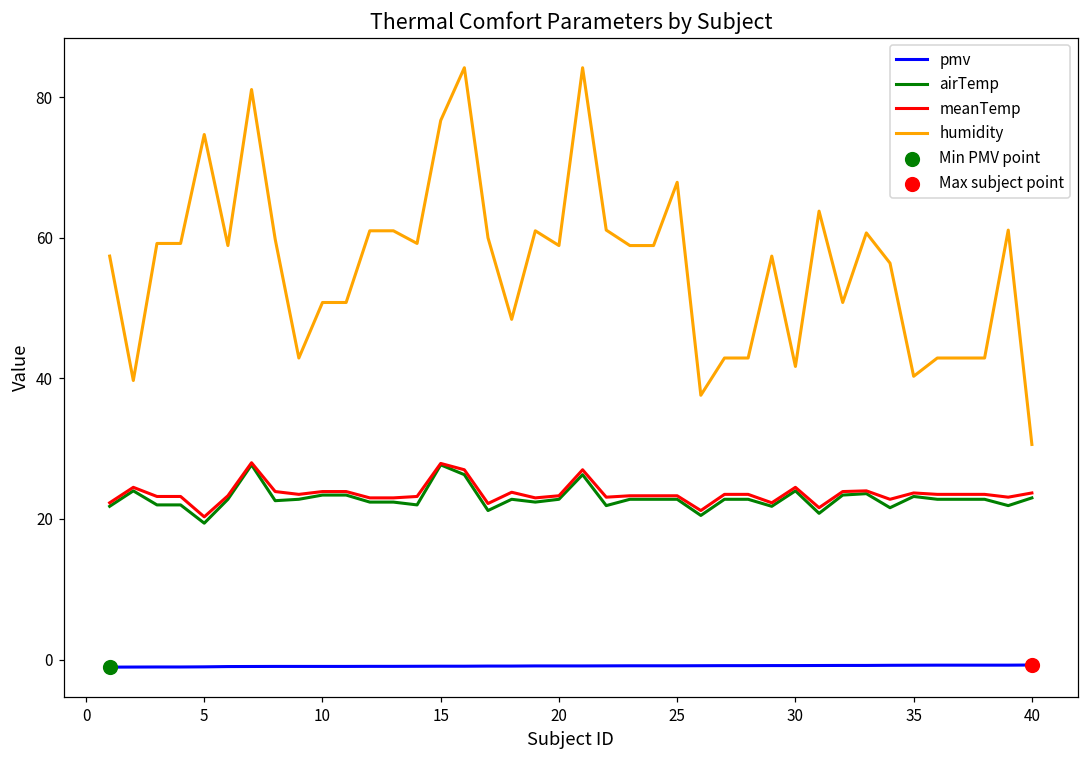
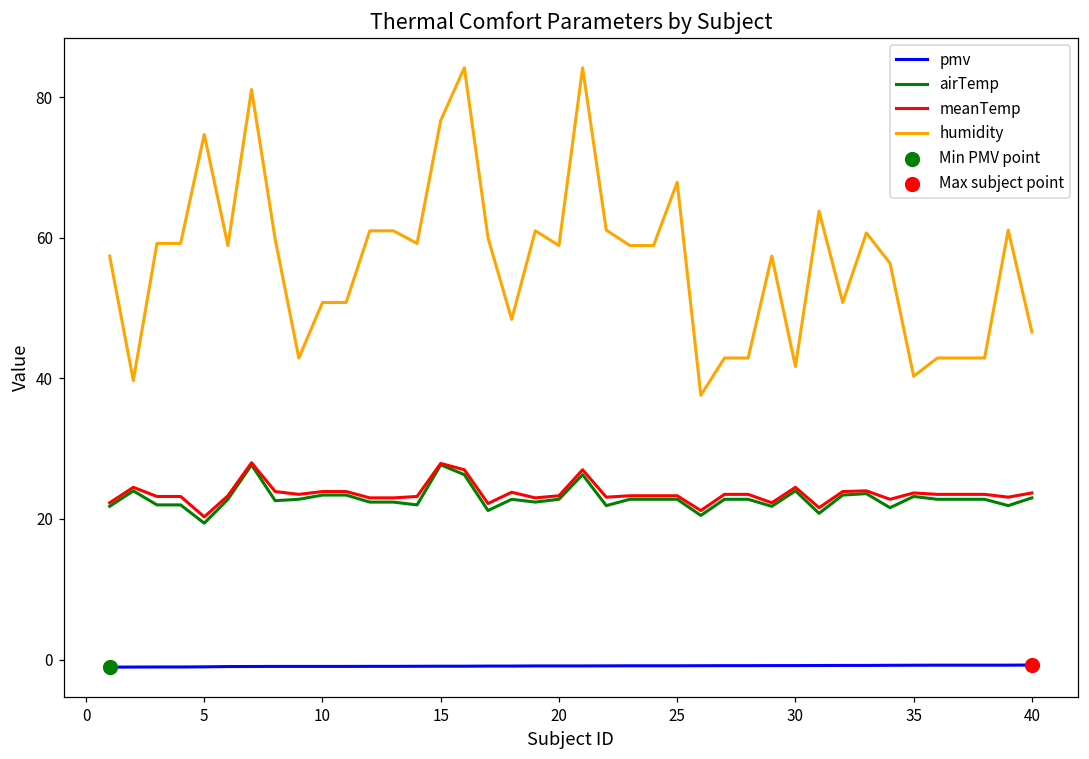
humidity, 40: 31 -> 47
